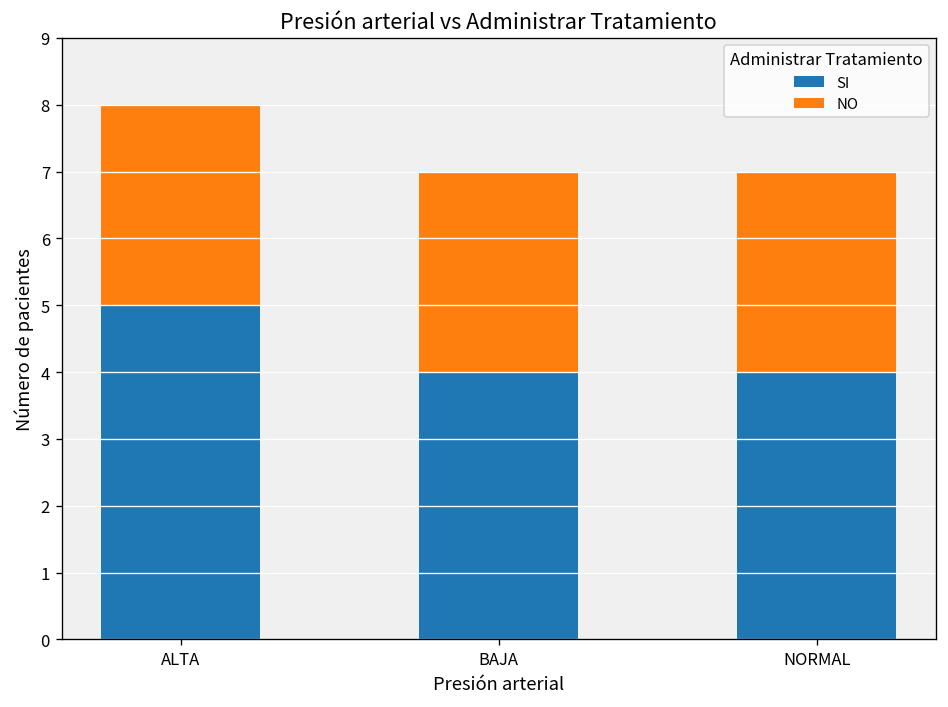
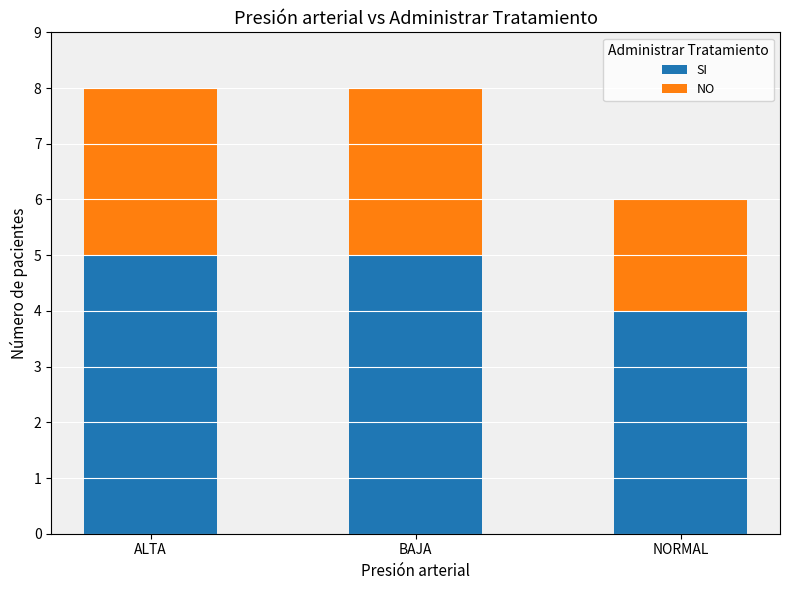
SI, BAJA: 4 -> 5
NO, NORMAL: 3 -> 2
